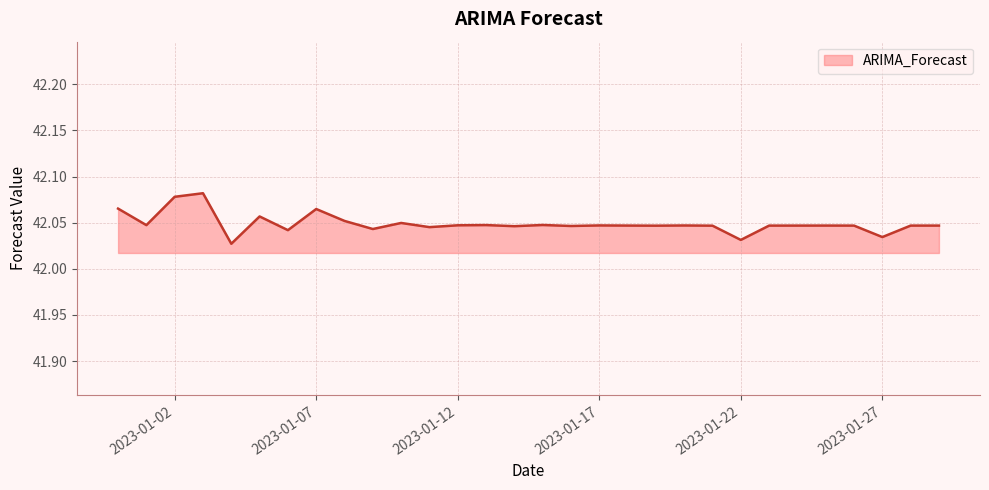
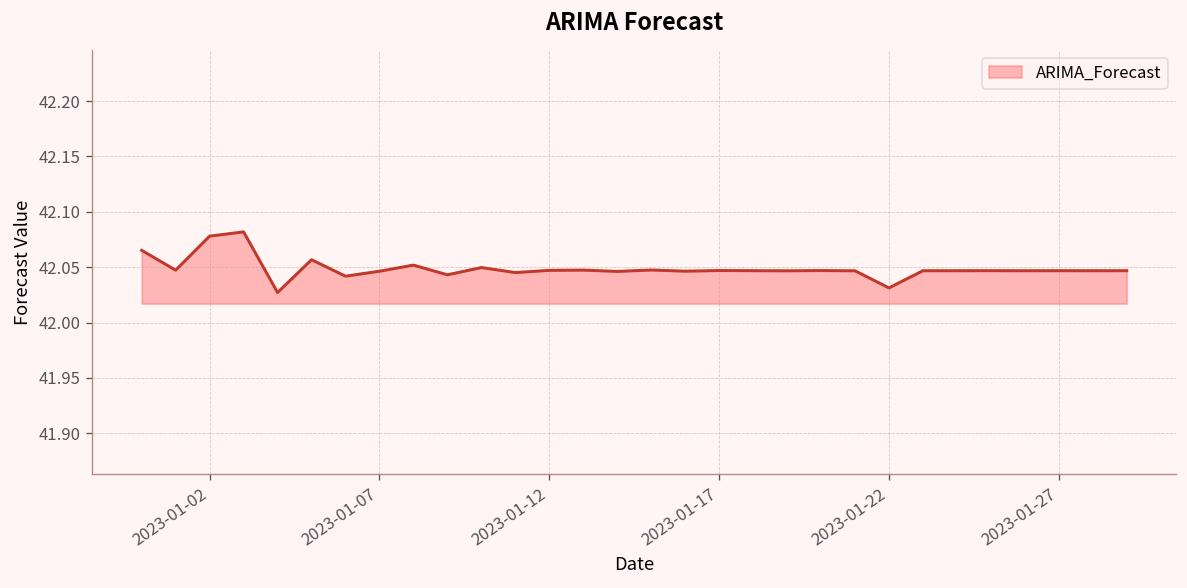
2023-01-07: 42.06 -> 42.05
2023-01-27: 42.03 -> 42.05
